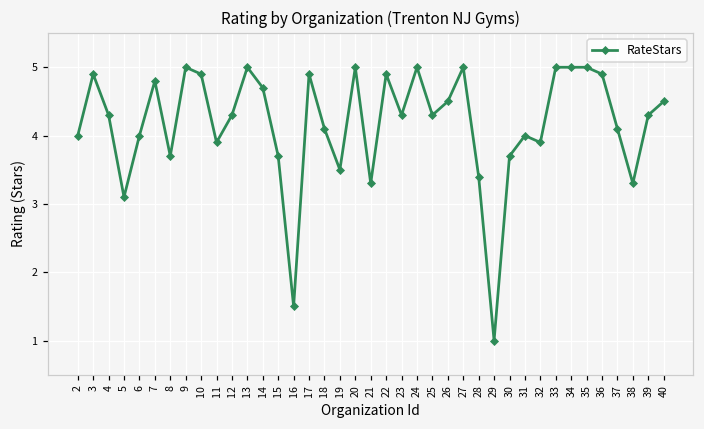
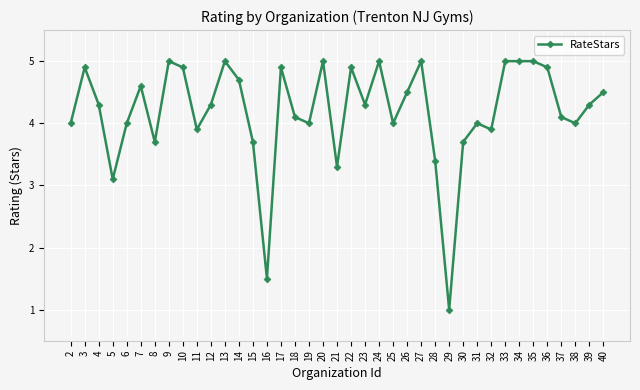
7: 4.8 -> 4.6
19: 3.5 -> 4.0
25: 4.3 -> 4.0
38: 3.3 -> 4.0
